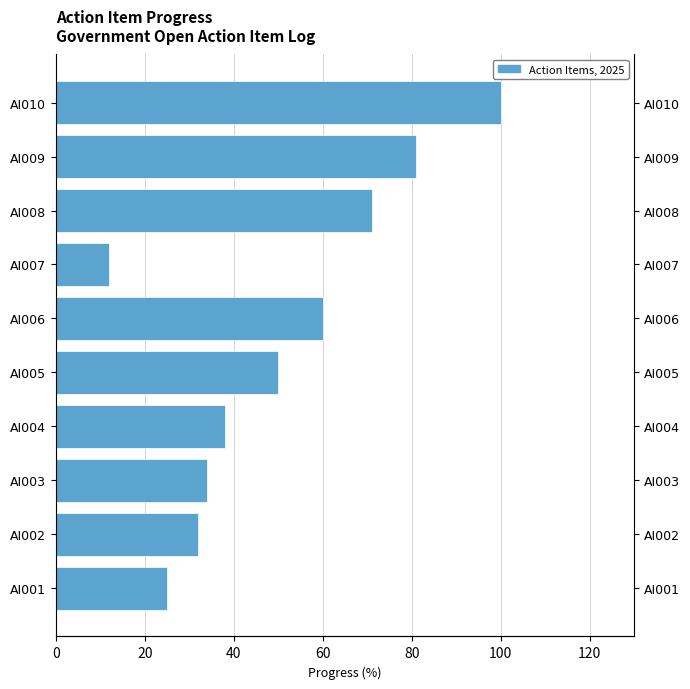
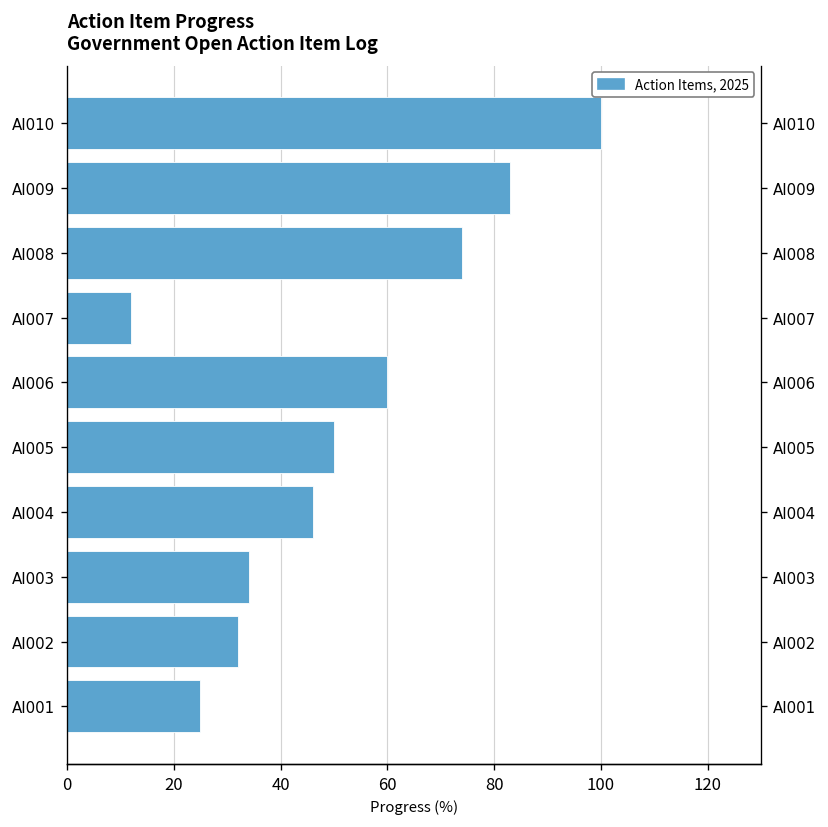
AI009: 81 -> 83
AI008: 71 -> 74
AI004: 38 -> 46
